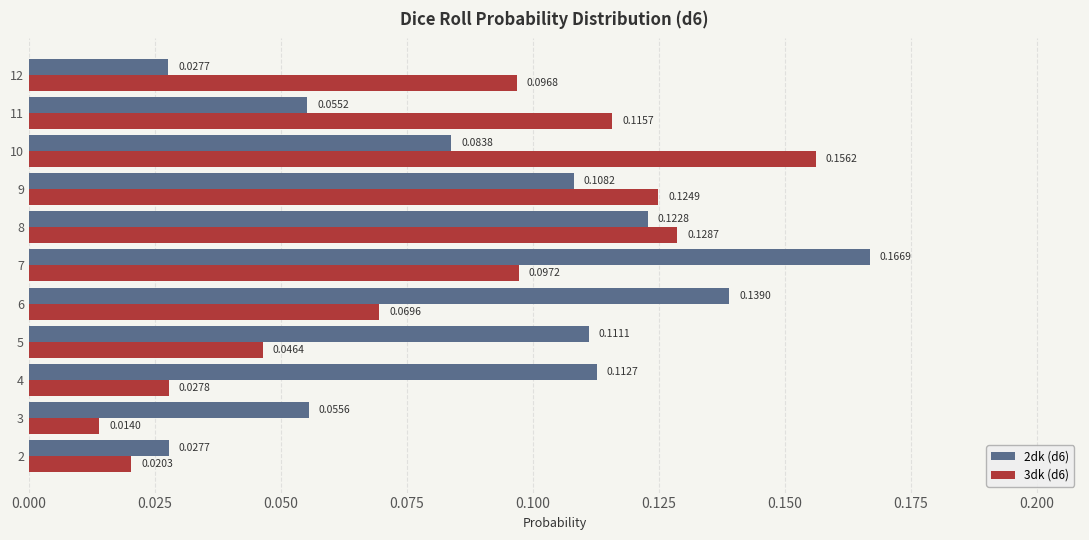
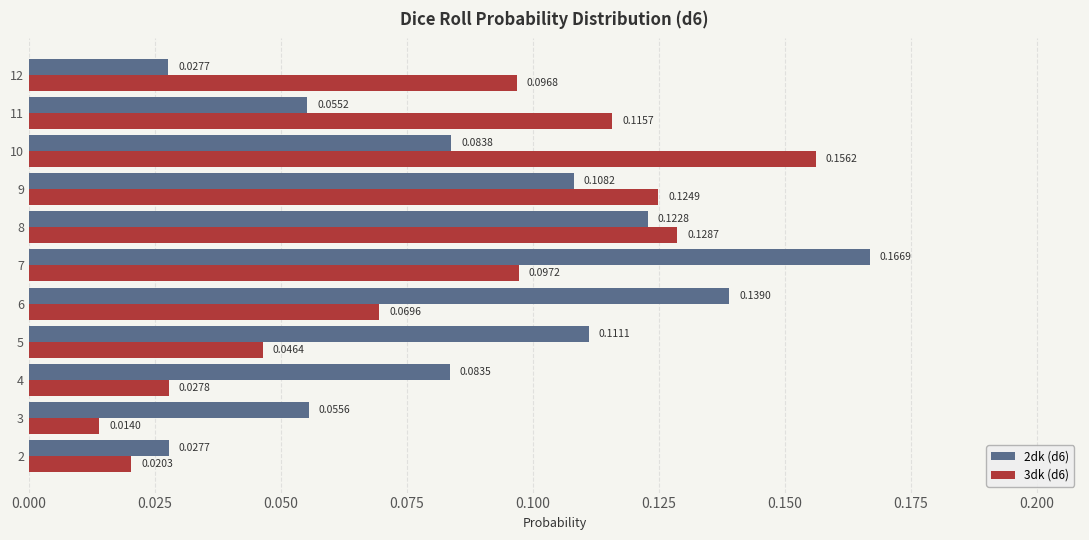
2dk (d6), 4: 0.1127 -> 0.0835
